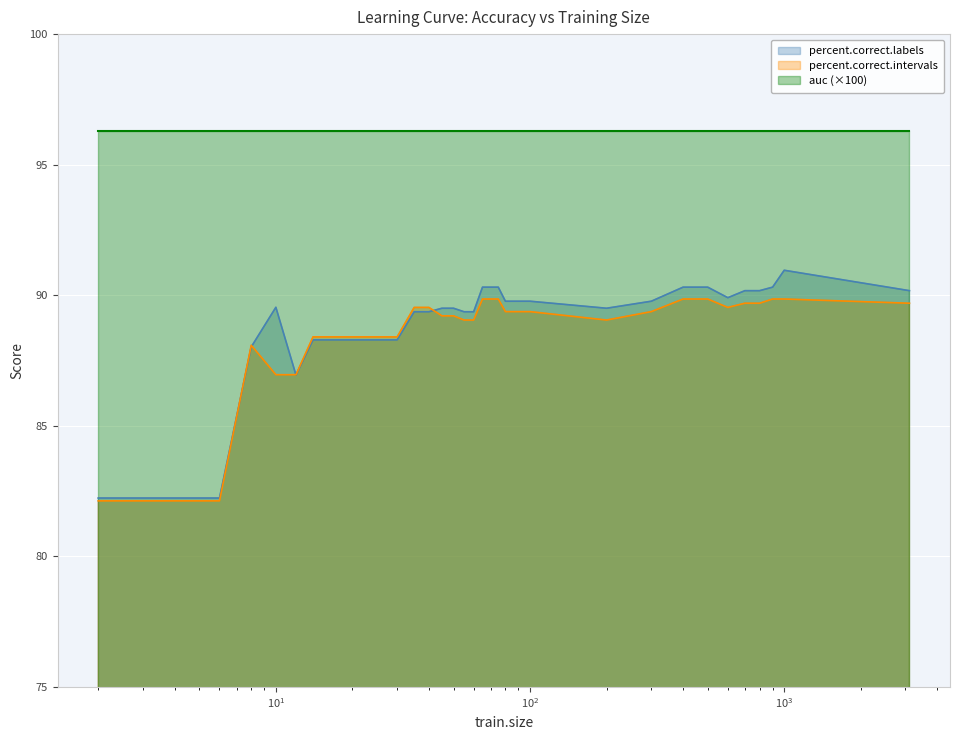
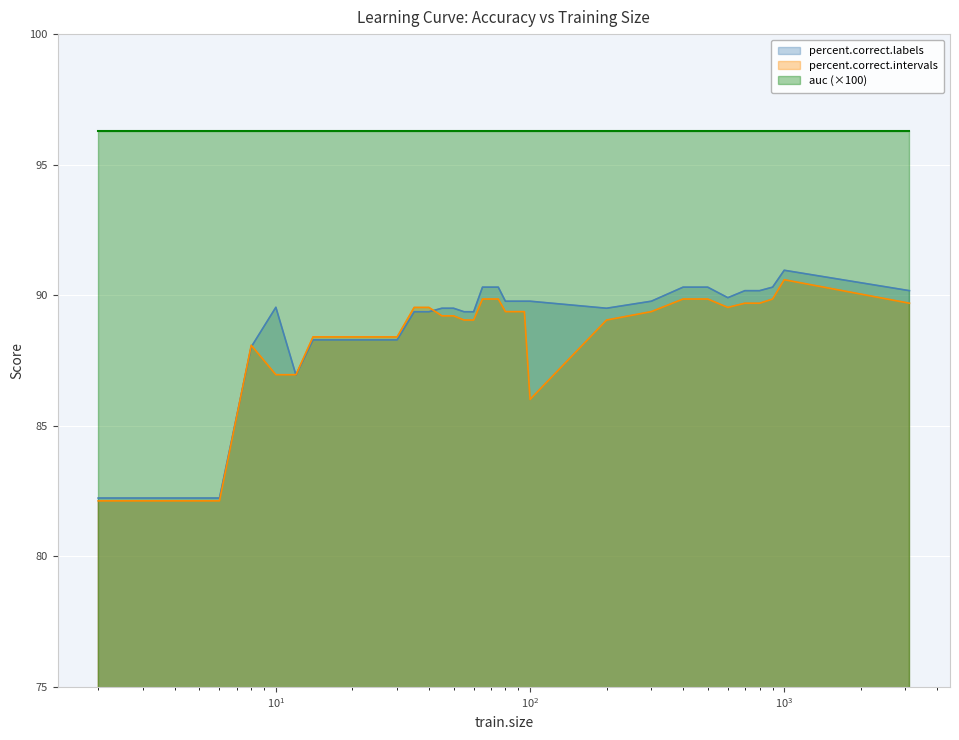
percent.correct.intervals, 10^2: 89.4 -> 86.0
percent.correct.intervals, 10^3: 89.9 -> 90.6
